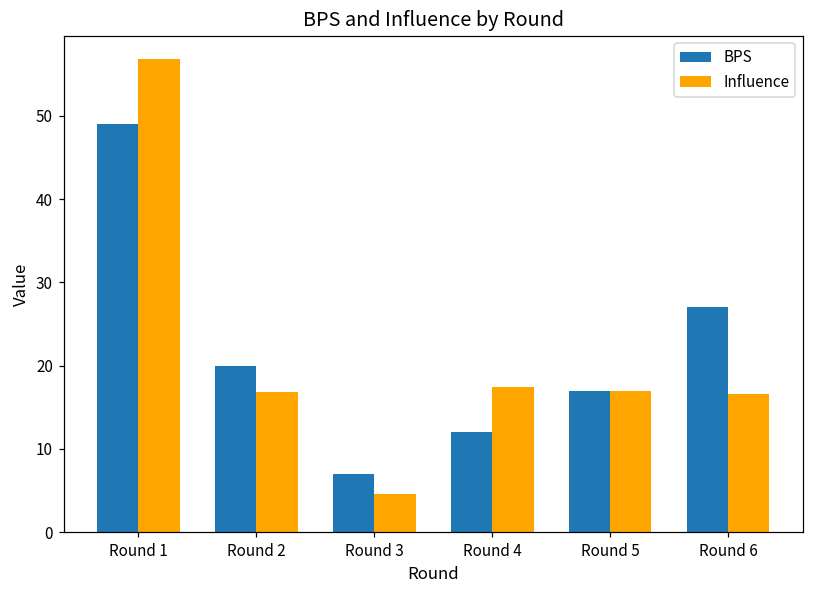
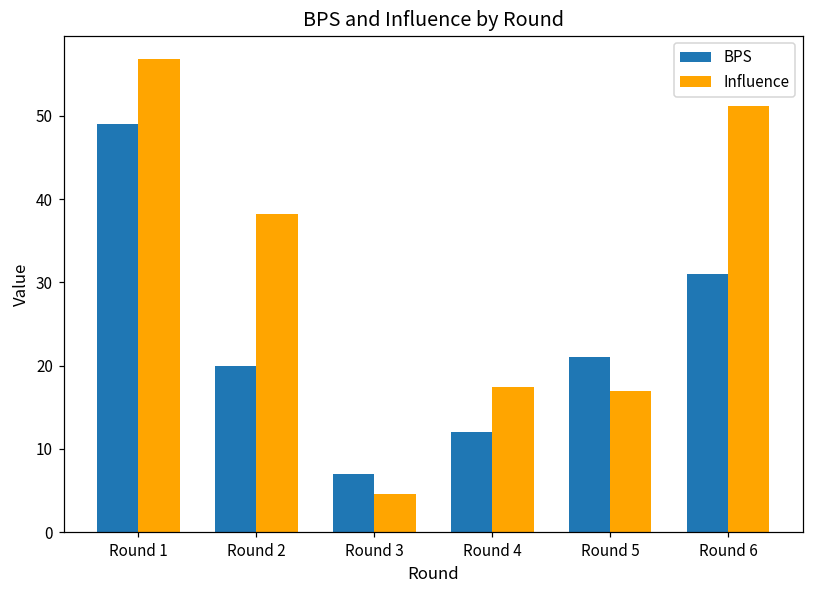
Influence, Round 2: 17 -> 38
BPS, Round 5: 17 -> 21
BPS, Round 6: 27 -> 31
Influence, Round 6: 17 -> 51
